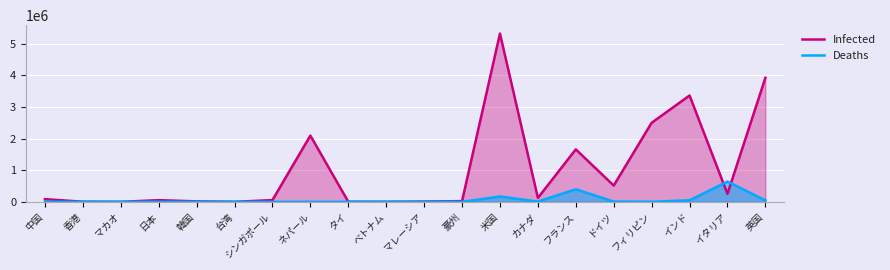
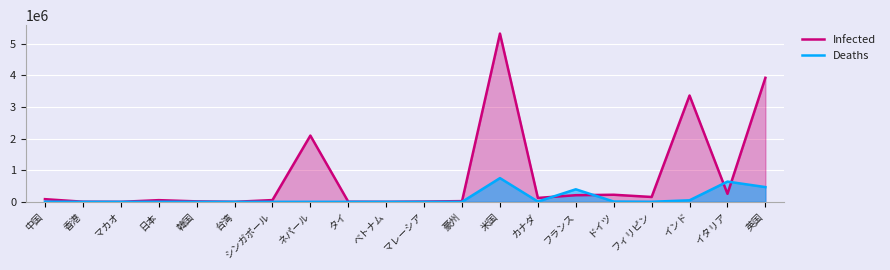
Deaths, 米国: 200000 -> 700000
Infected, フランス: 1700000 -> 200000
Infected, ドイツ: 500000 -> 200000
Infected, フィリピン: 2500000 -> 200000
Deaths, 英国: 0 -> 500000
